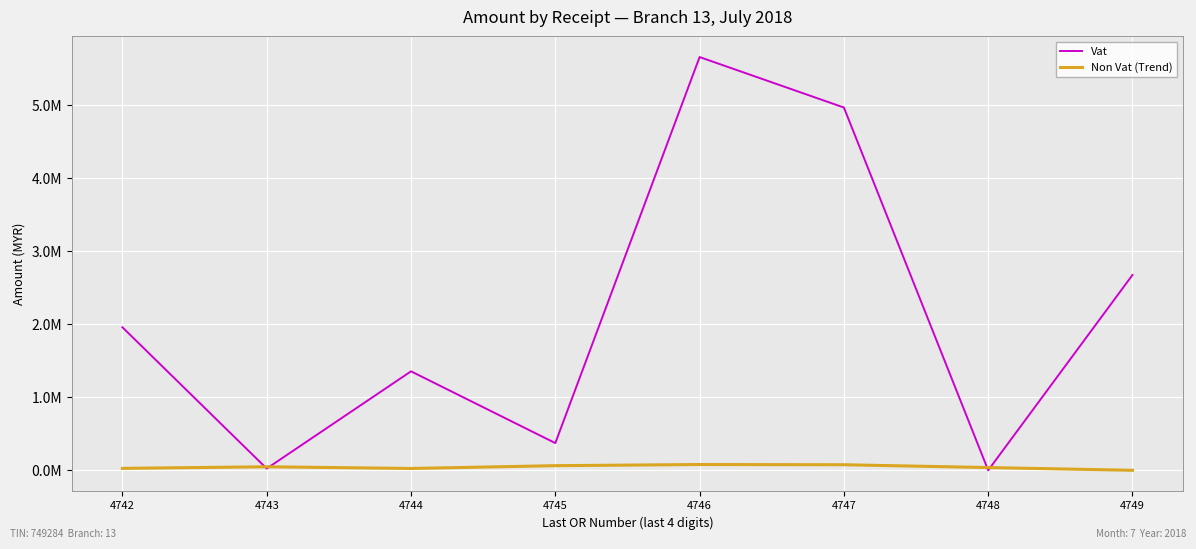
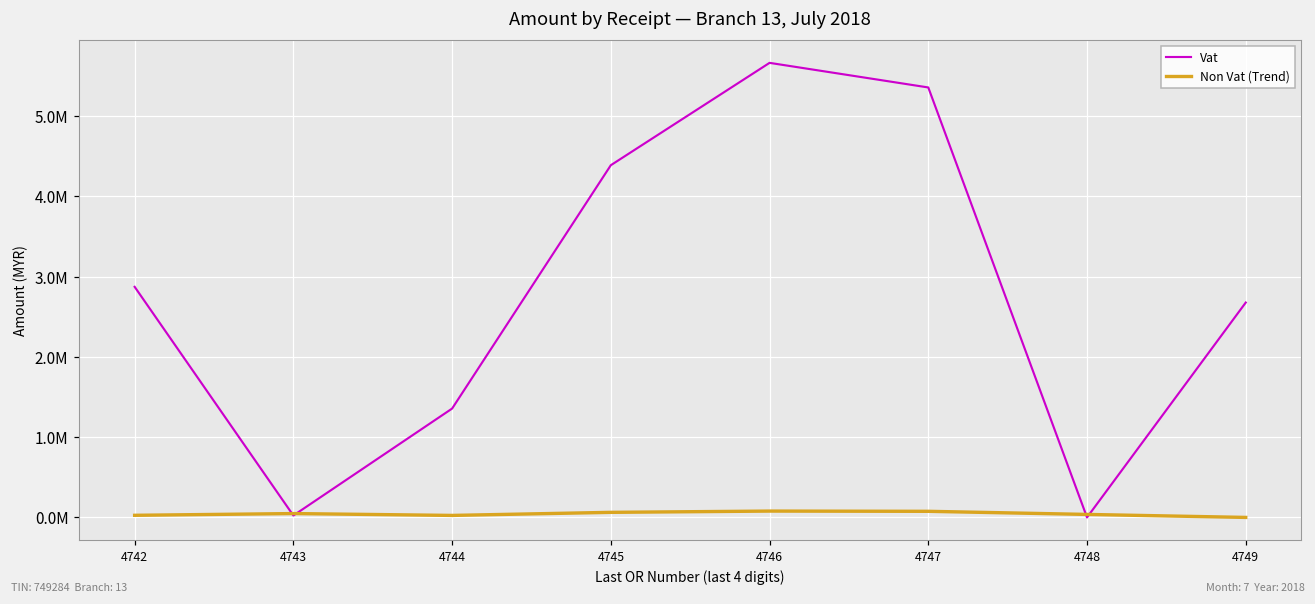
Vat, 4742: 2000000 -> 2900000
Vat, 4745: 400000 -> 4400000
Vat, 4747: 5000000 -> 5400000
